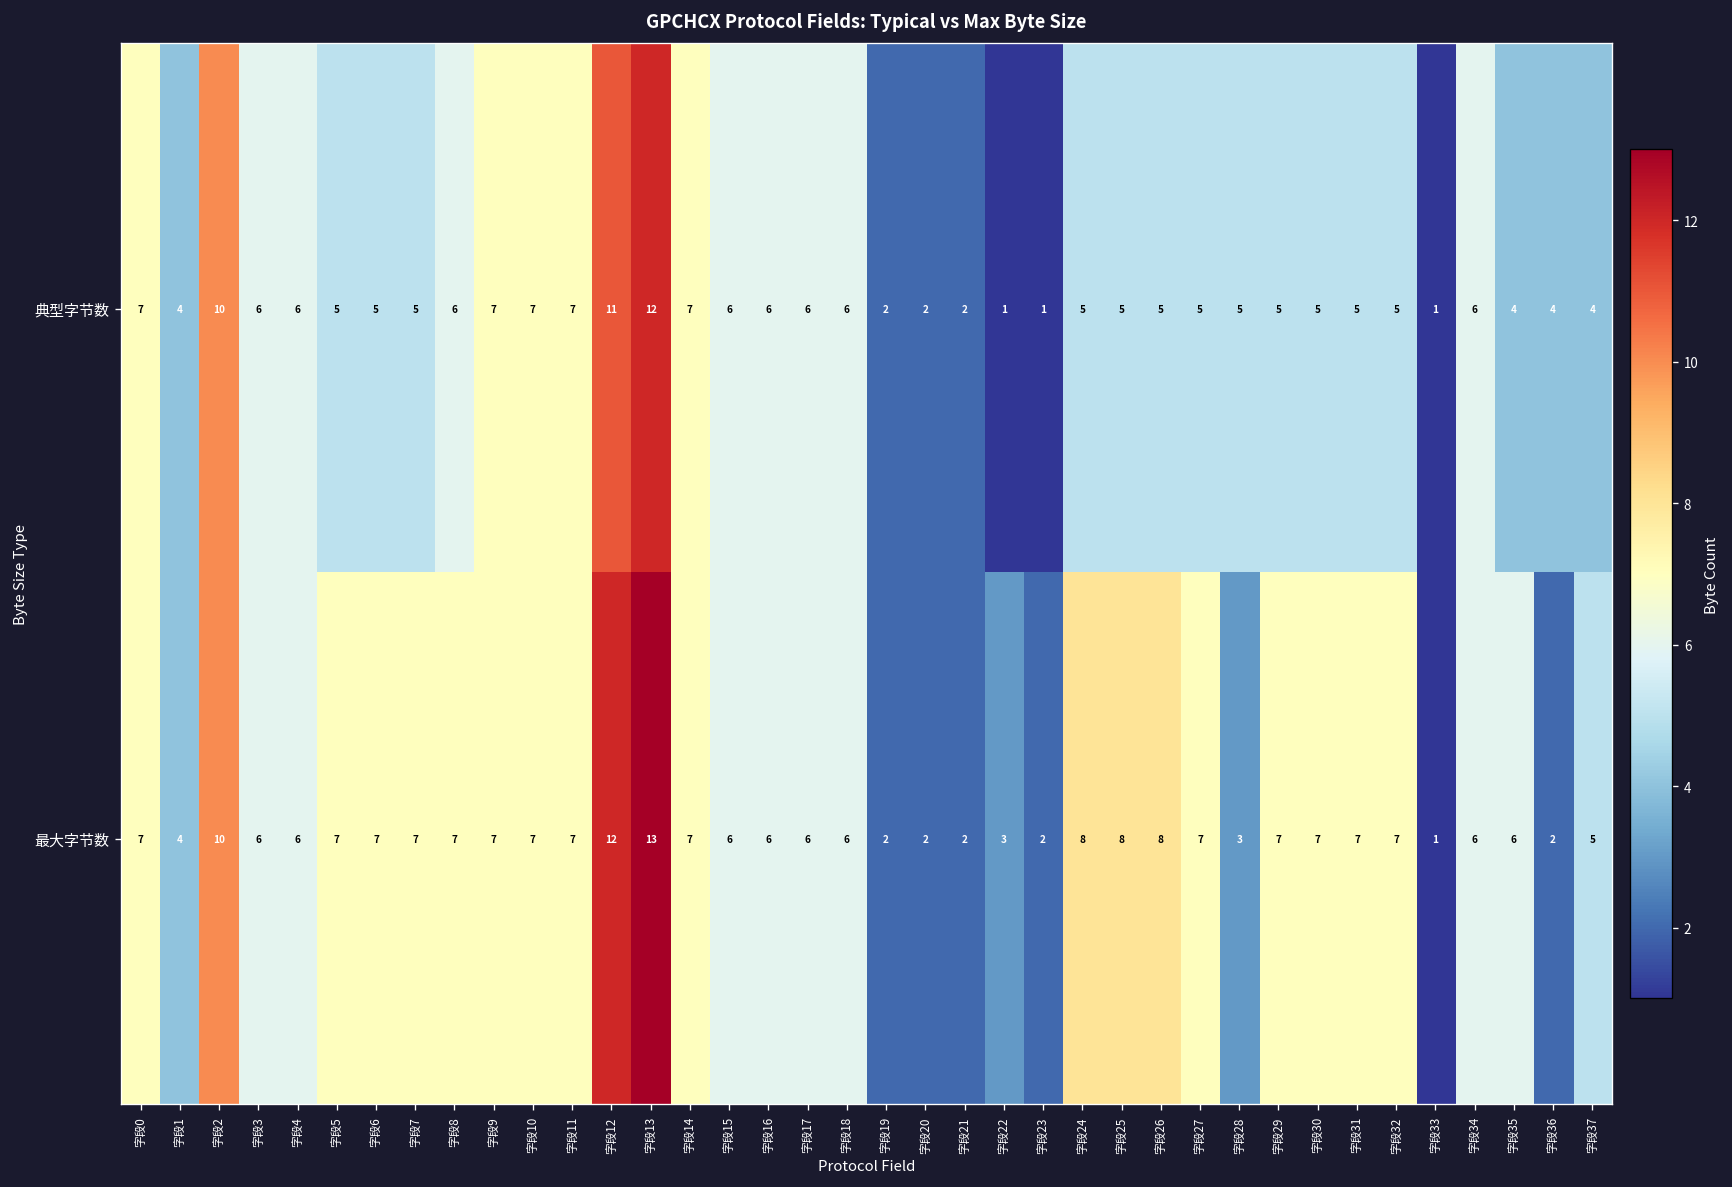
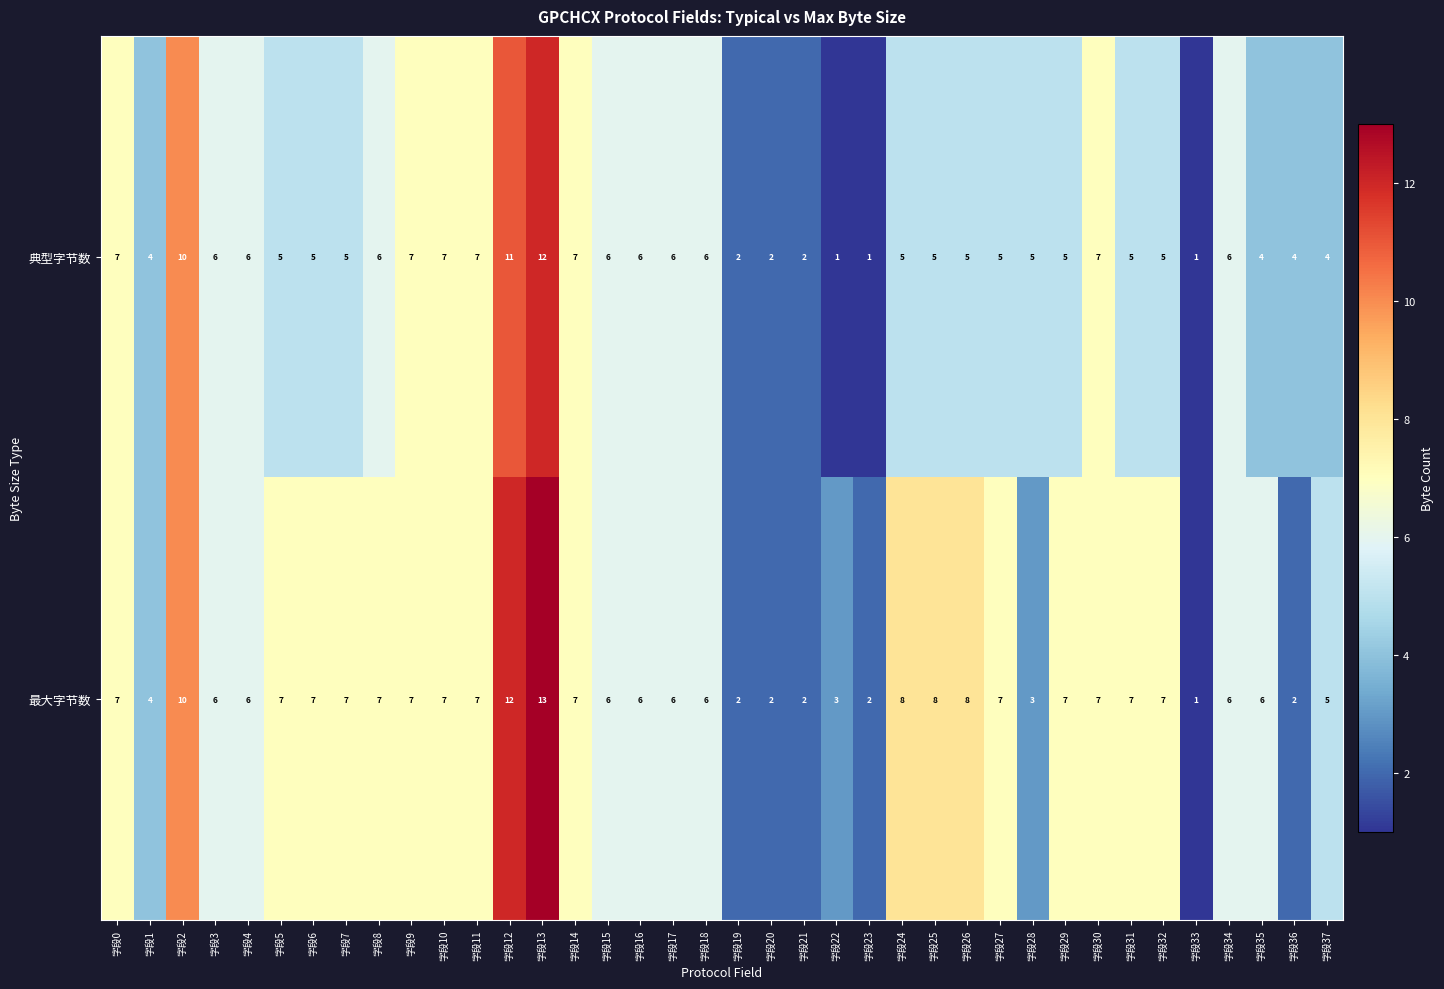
典型字节数, 字段30: 5 -> 7
